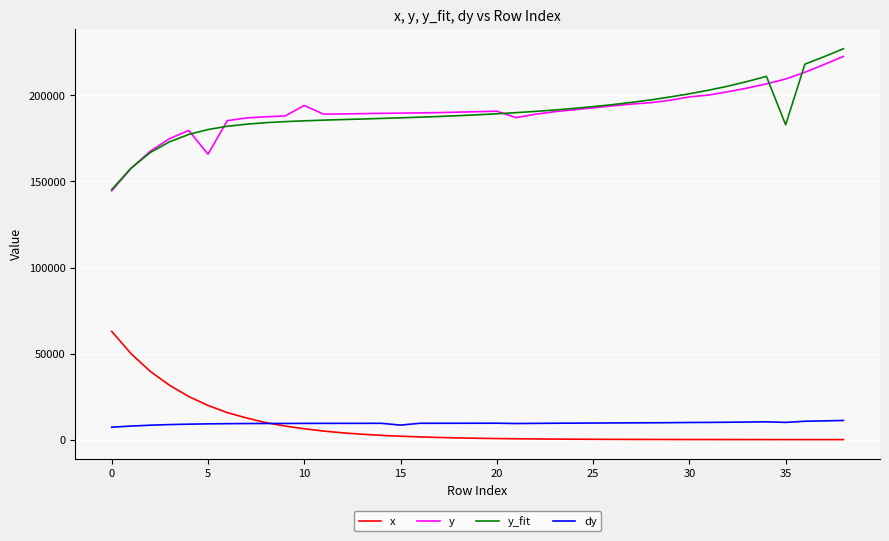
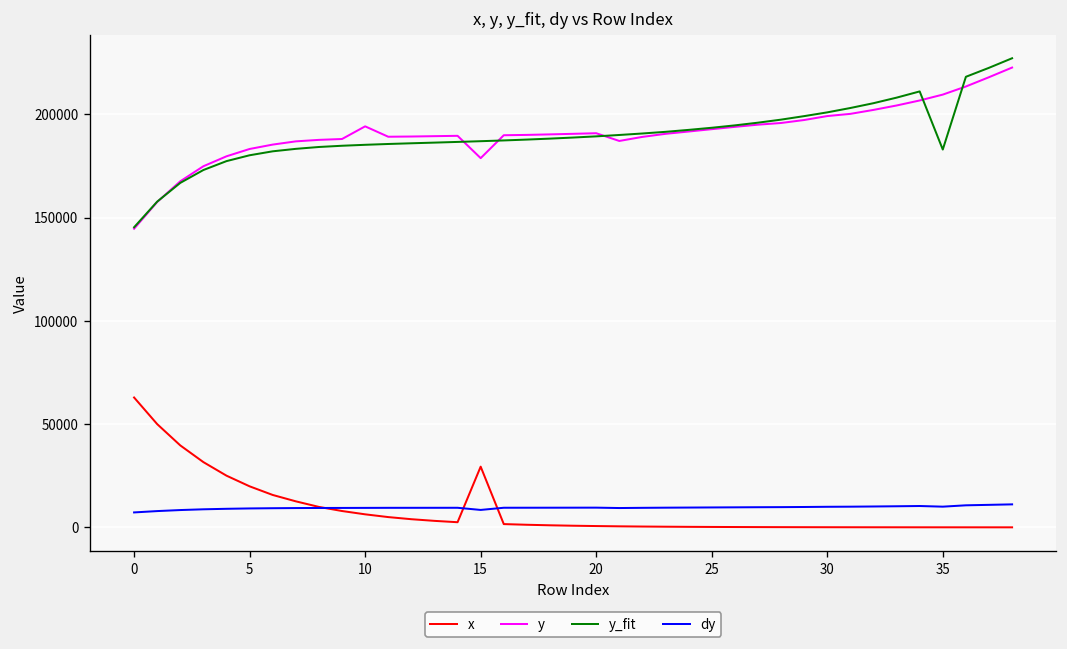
y, 5: 166000 -> 183000
x, 15: 2000 -> 29000
y, 15: 190000 -> 179000
